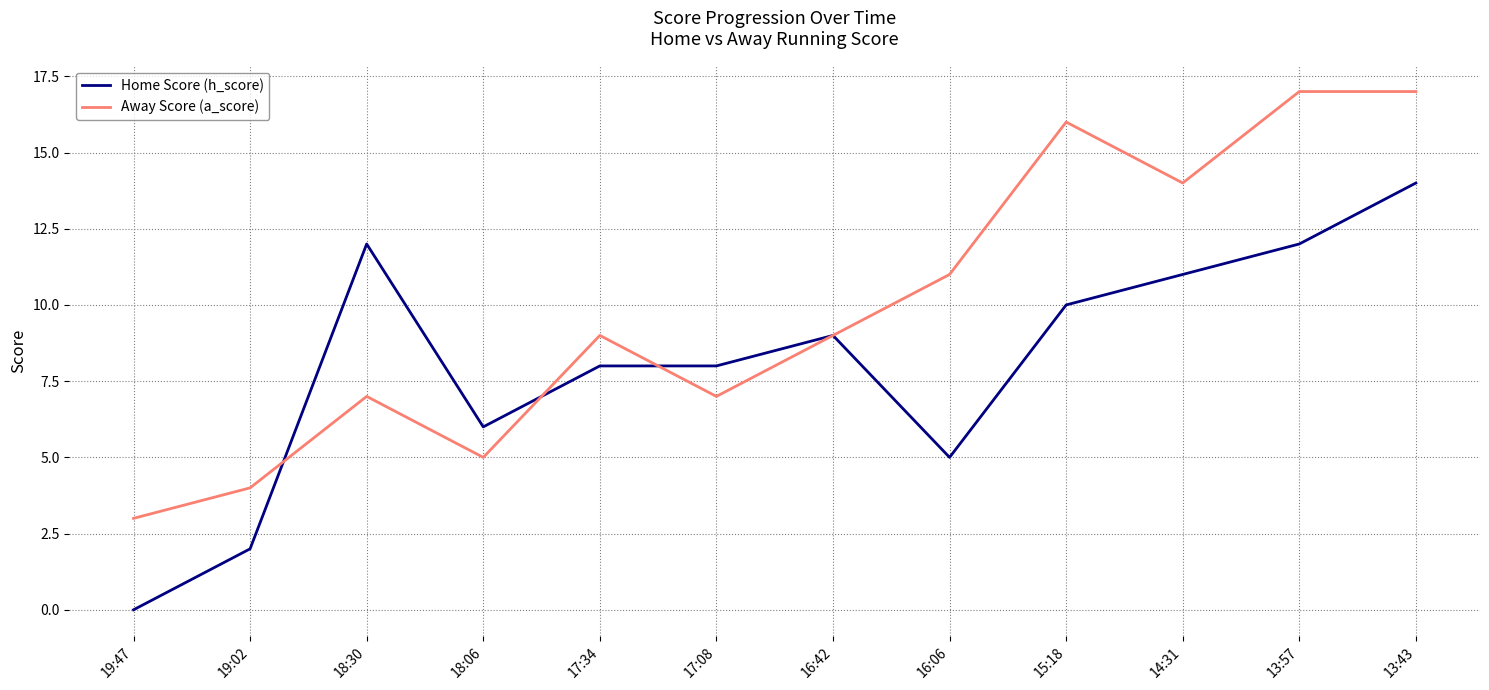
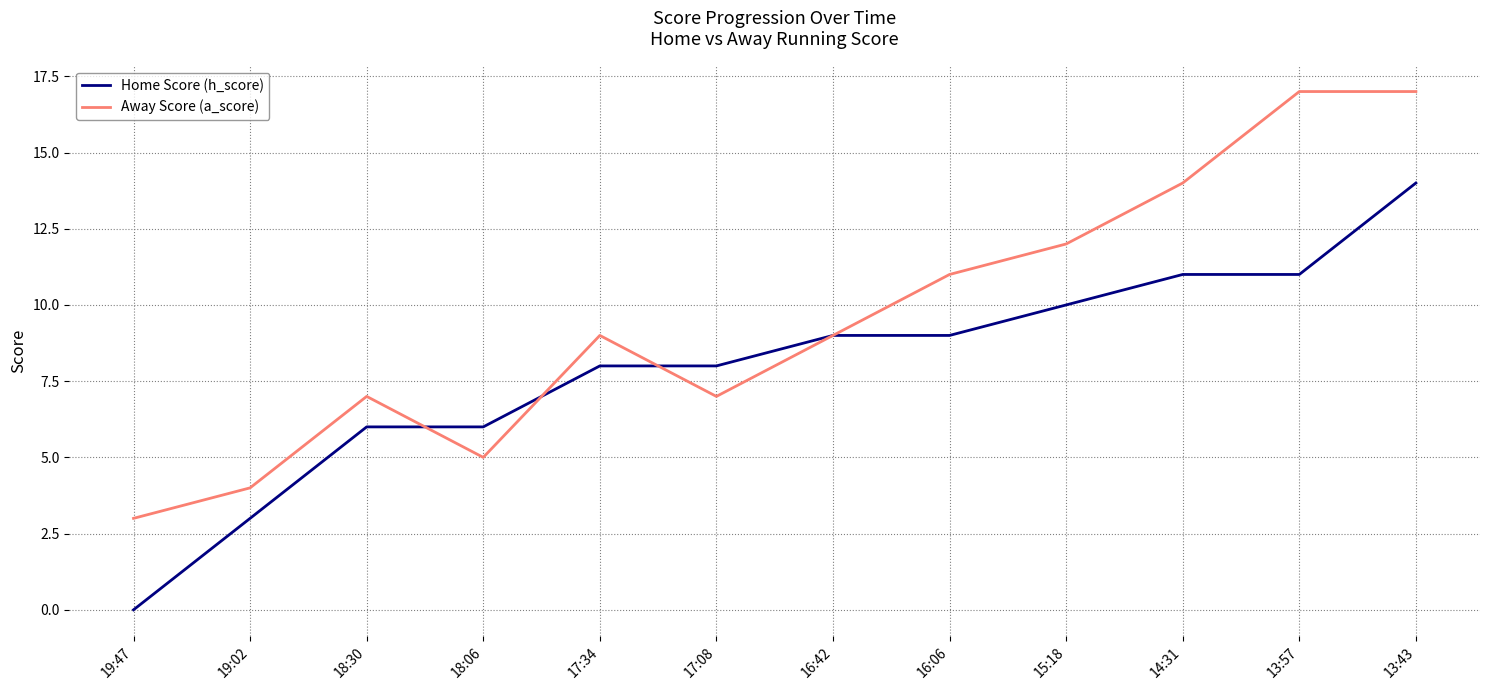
Home Score (h_score), 19:02: 2 -> 3
Home Score (h_score), 18:30: 12 -> 6
Home Score (h_score), 16:06: 5 -> 9
Away Score (a_score), 15:18: 16 -> 12
Home Score (h_score), 13:57: 12 -> 11
